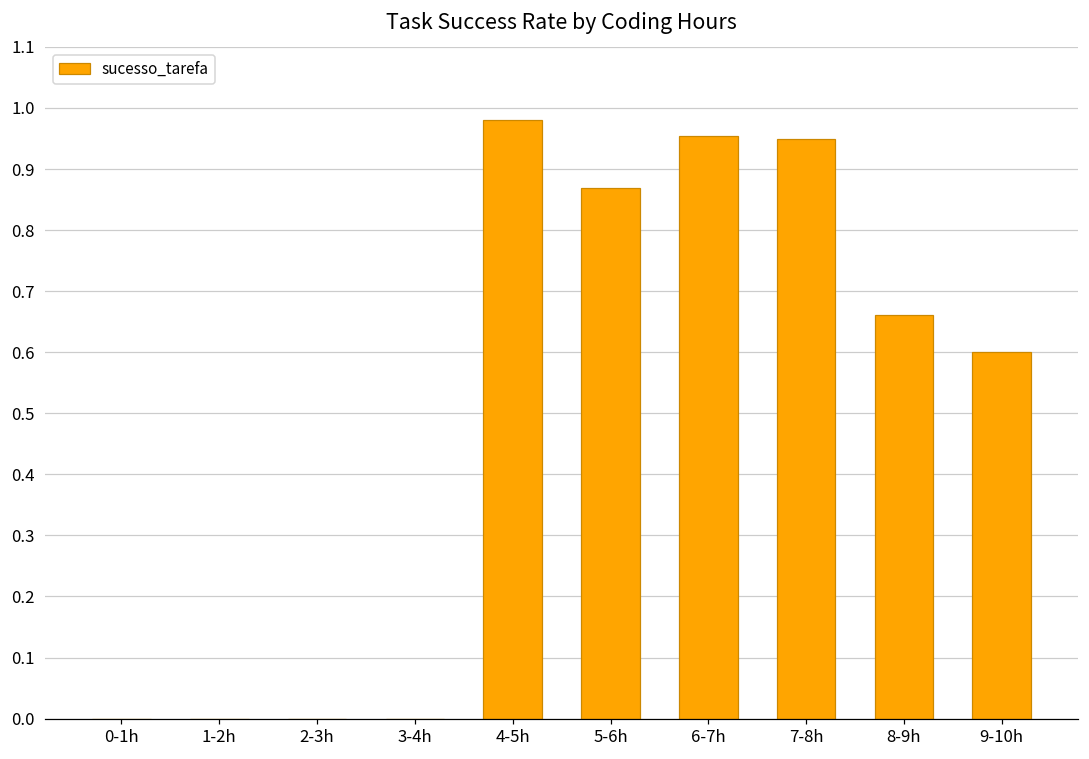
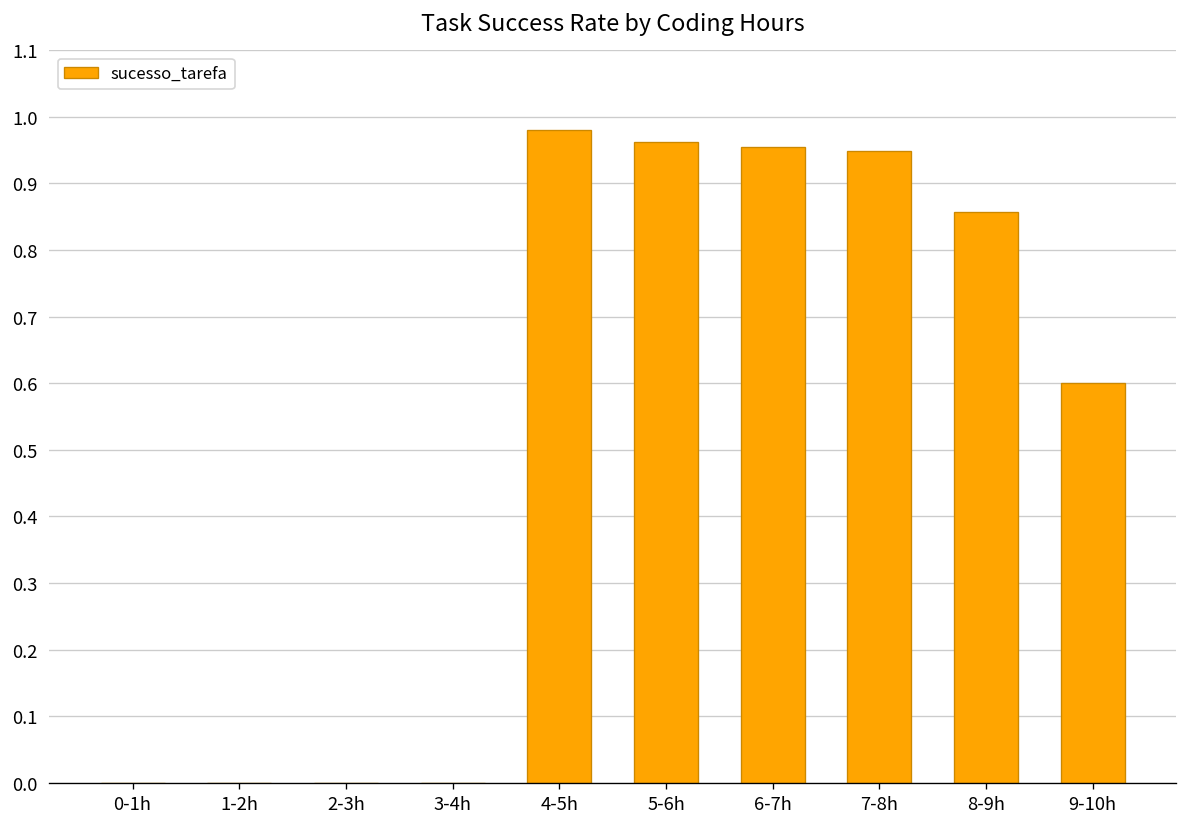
5-6h: 0.87 -> 0.96
8-9h: 0.66 -> 0.86
